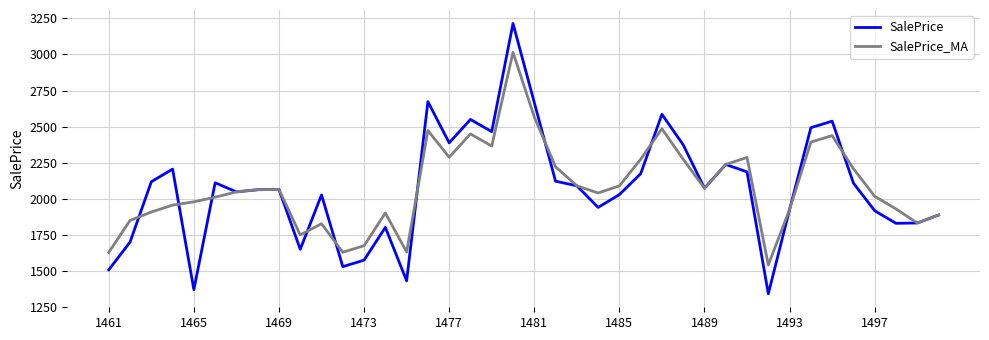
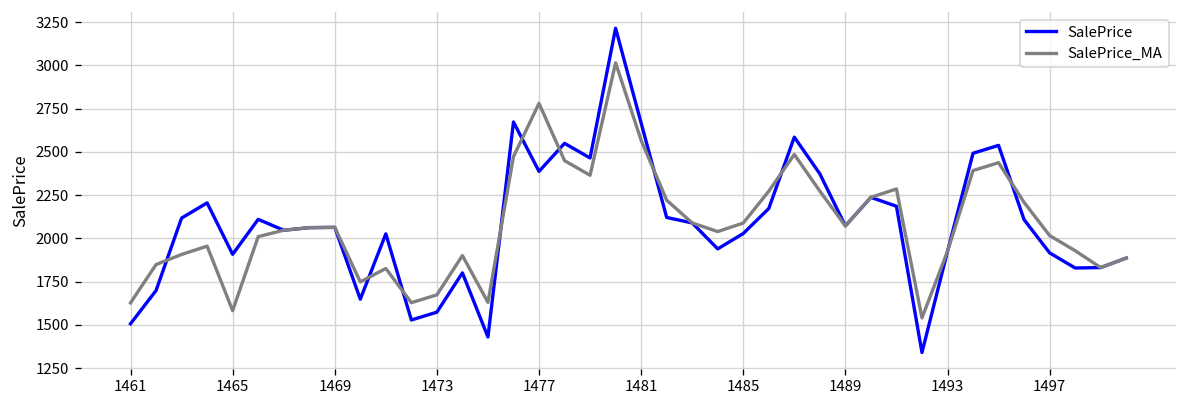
SalePrice, 1465: 1370 -> 1910
SalePrice_MA, 1465: 1980 -> 1580
SalePrice_MA, 1477: 2290 -> 2780
